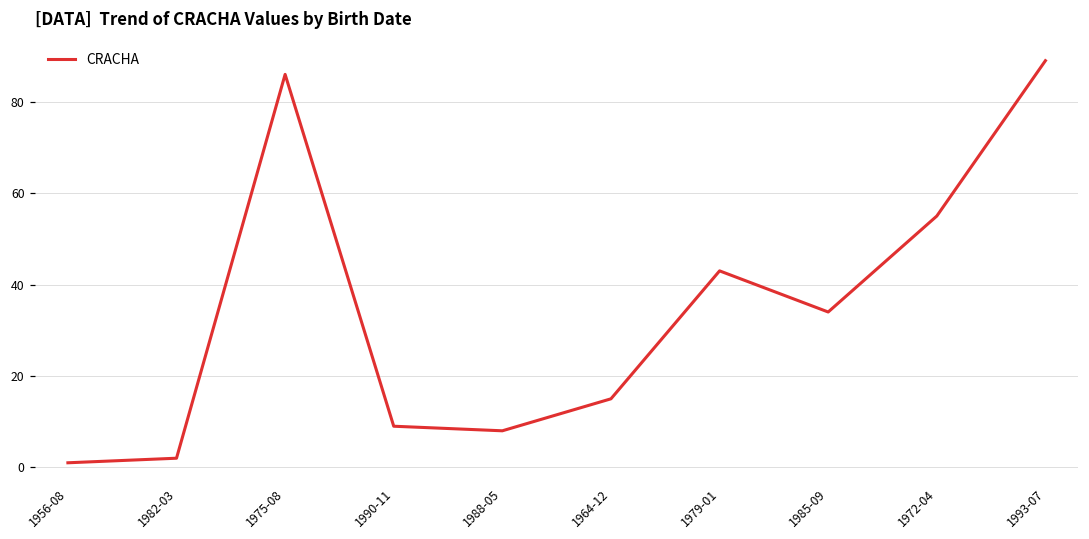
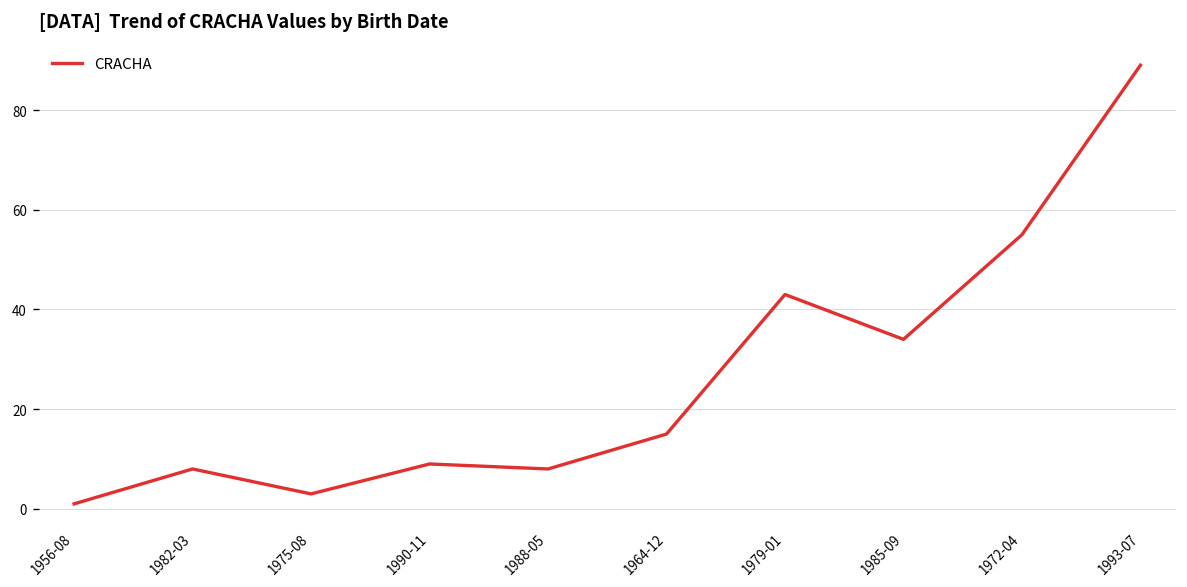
1982-03: 2 -> 8
1975-08: 86 -> 3
